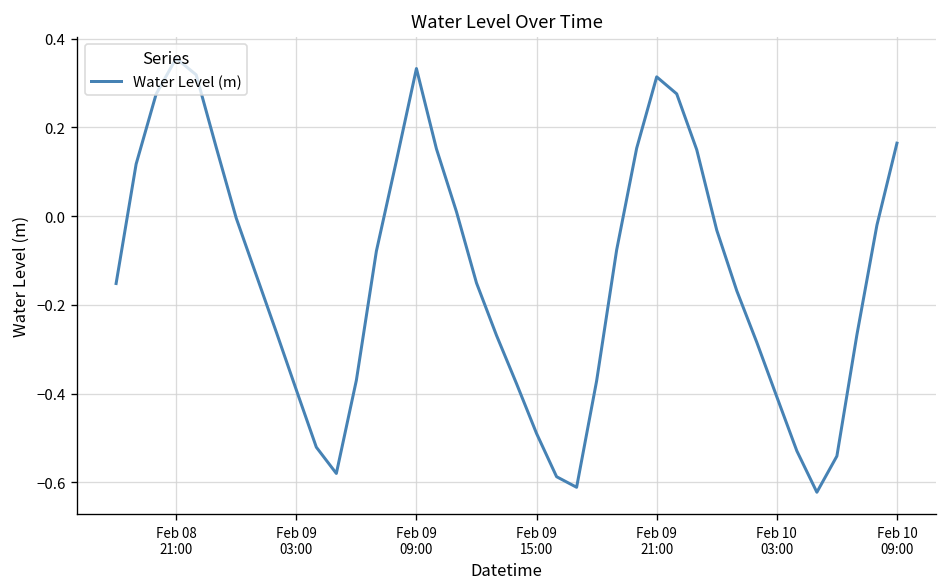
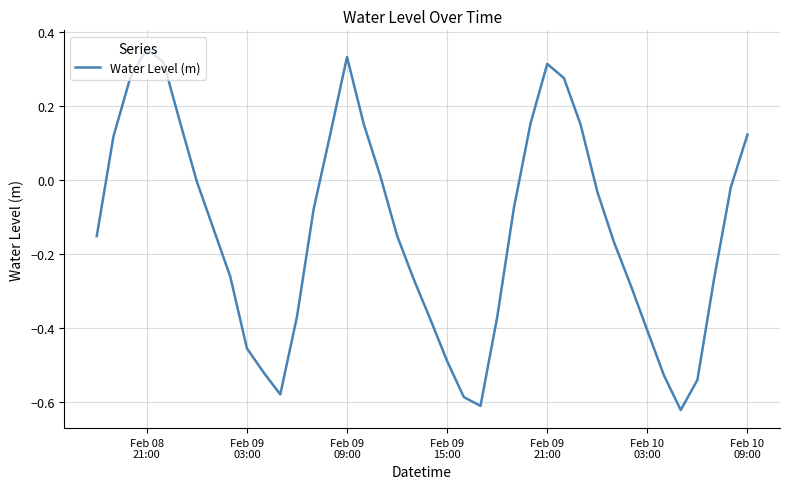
Feb 09 03:00: -0.39 -> -0.46
Feb 10 09:00: 0.16 -> 0.12
